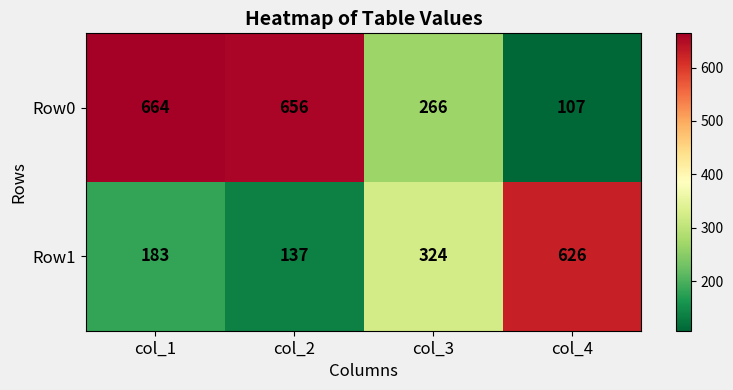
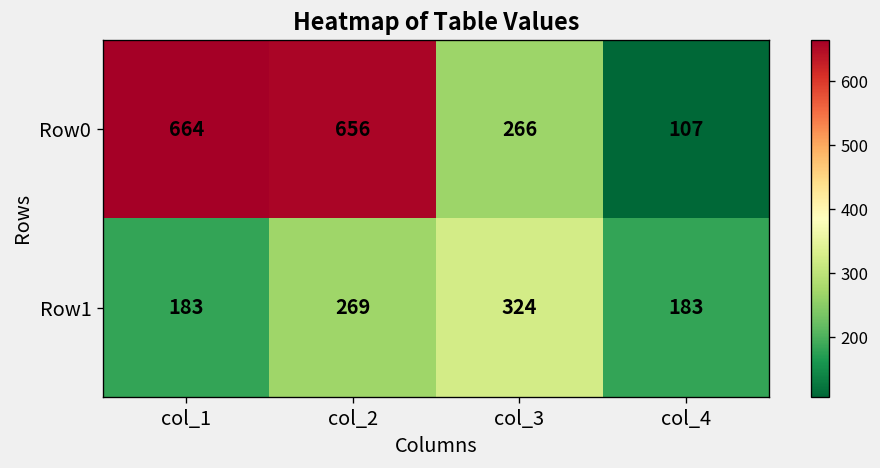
Row1, col_2: 137 -> 269
Row1, col_4: 626 -> 183
